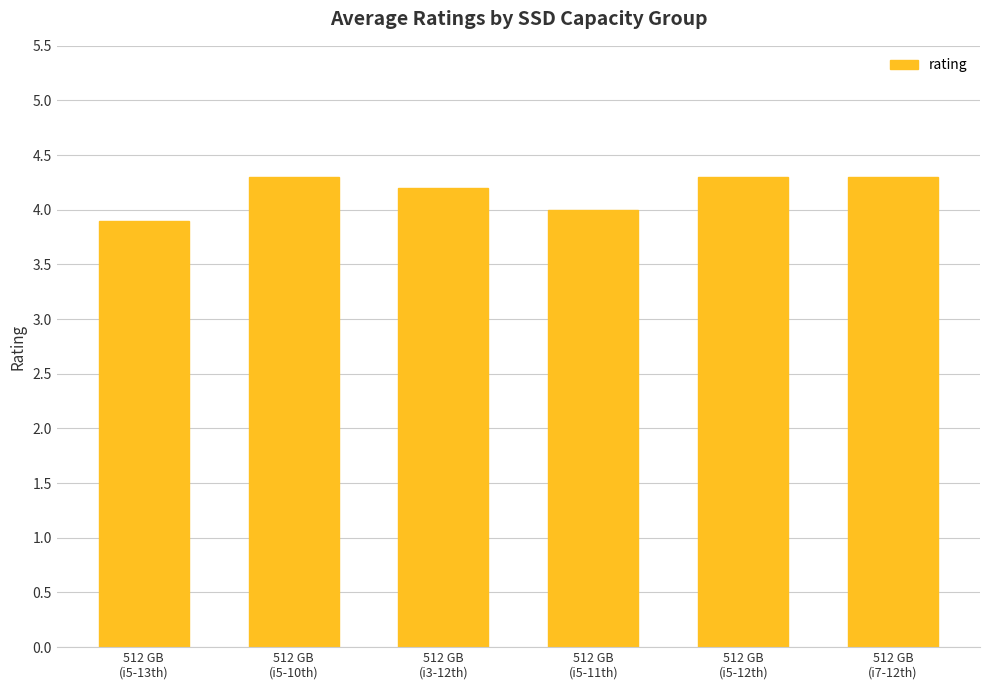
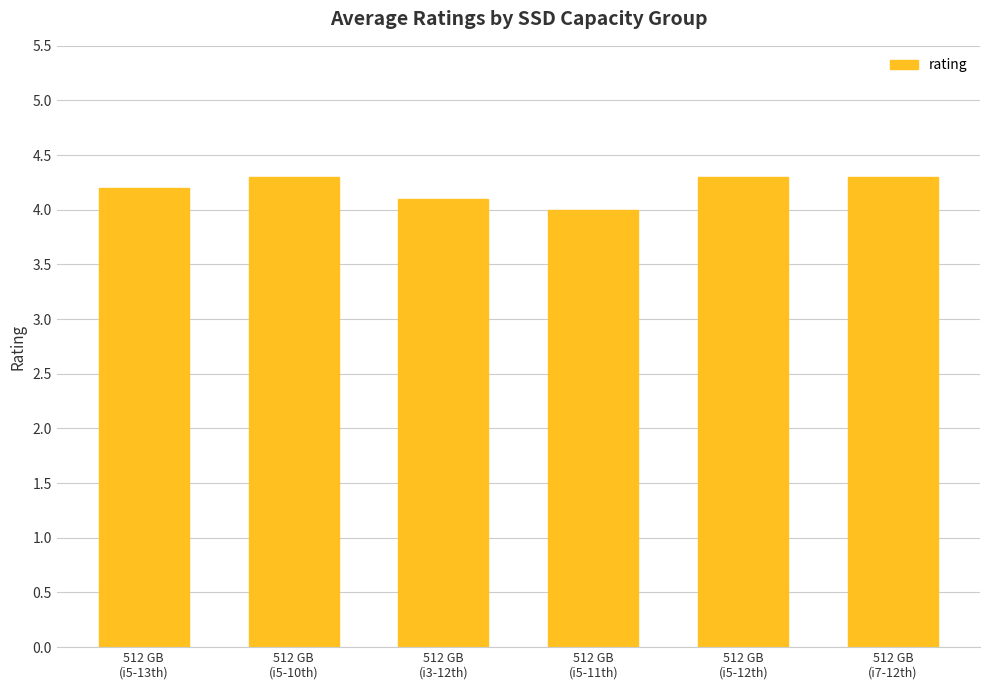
512 GB (i5-13th): 3.9 -> 4.2
512 GB (i3-12th): 4.2 -> 4.1
